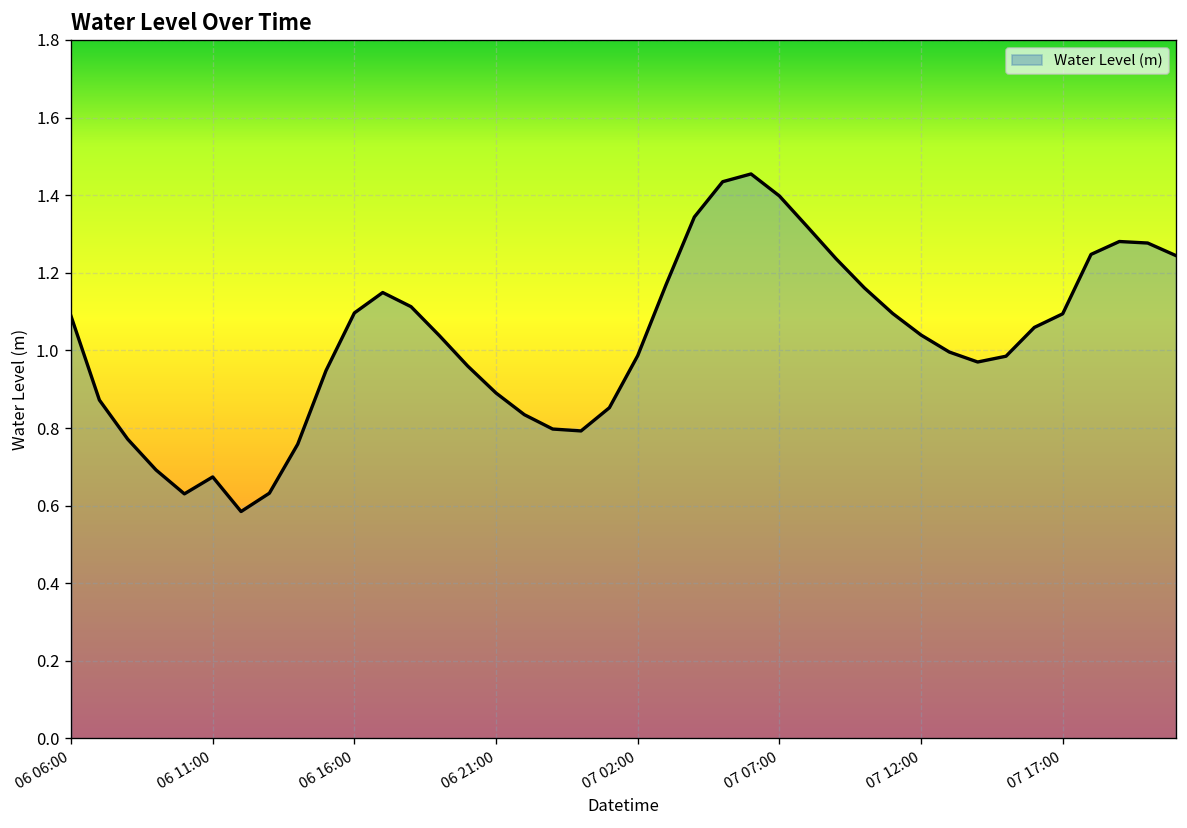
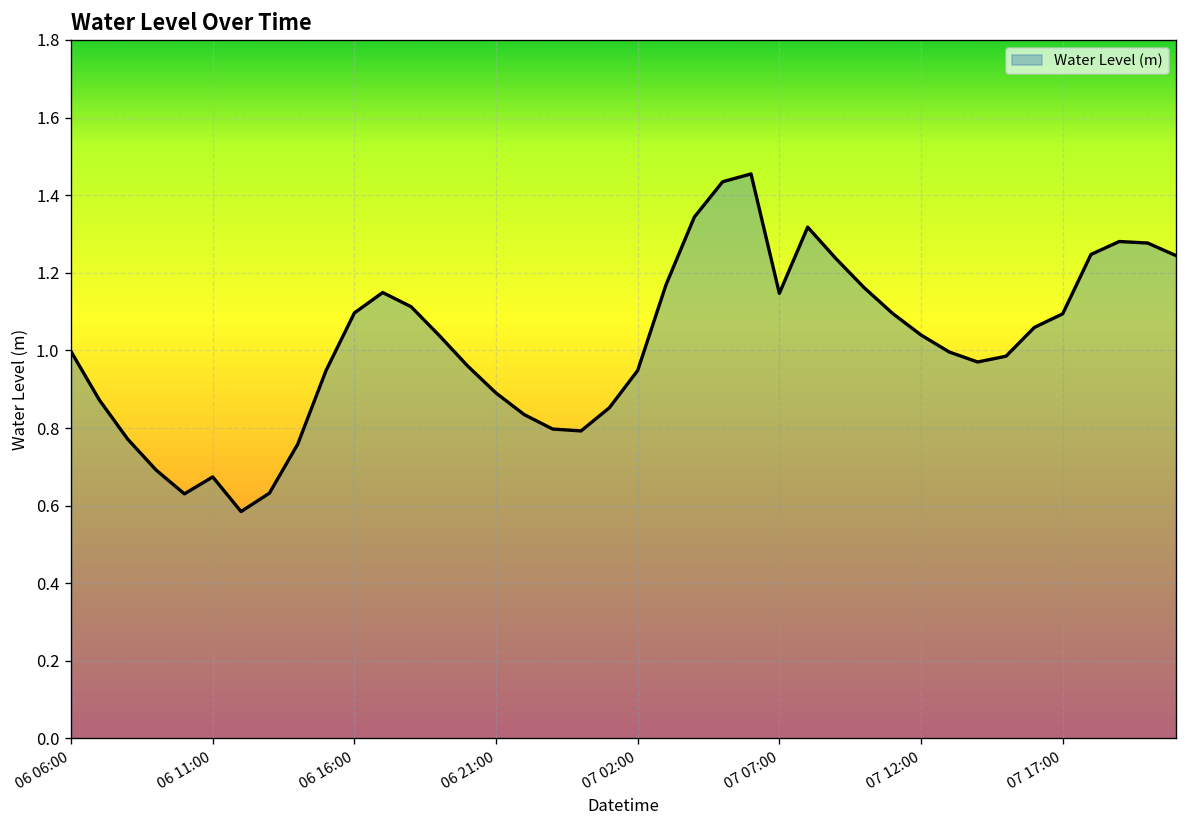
06 06:00: 1.09 -> 1.00
07 02:00: 0.99 -> 0.95
07 07:00: 1.40 -> 1.15
